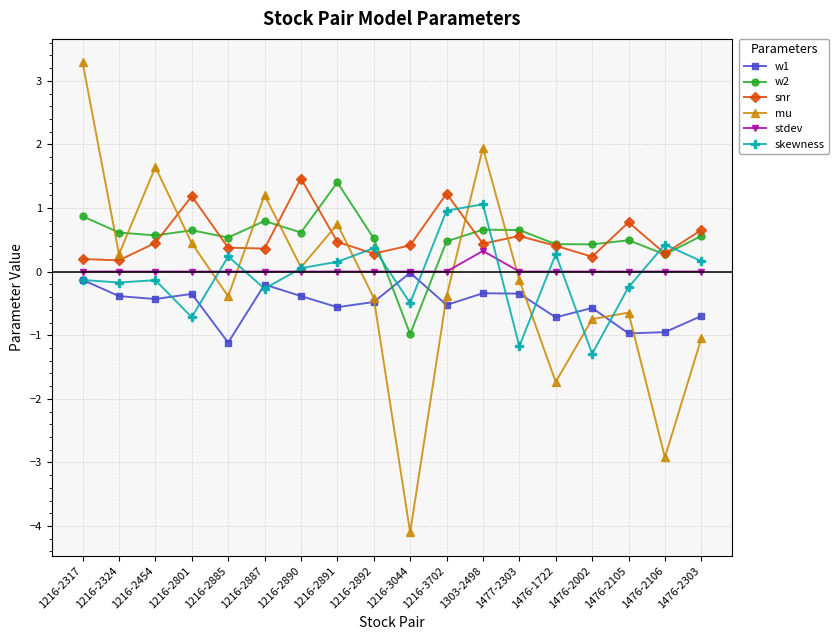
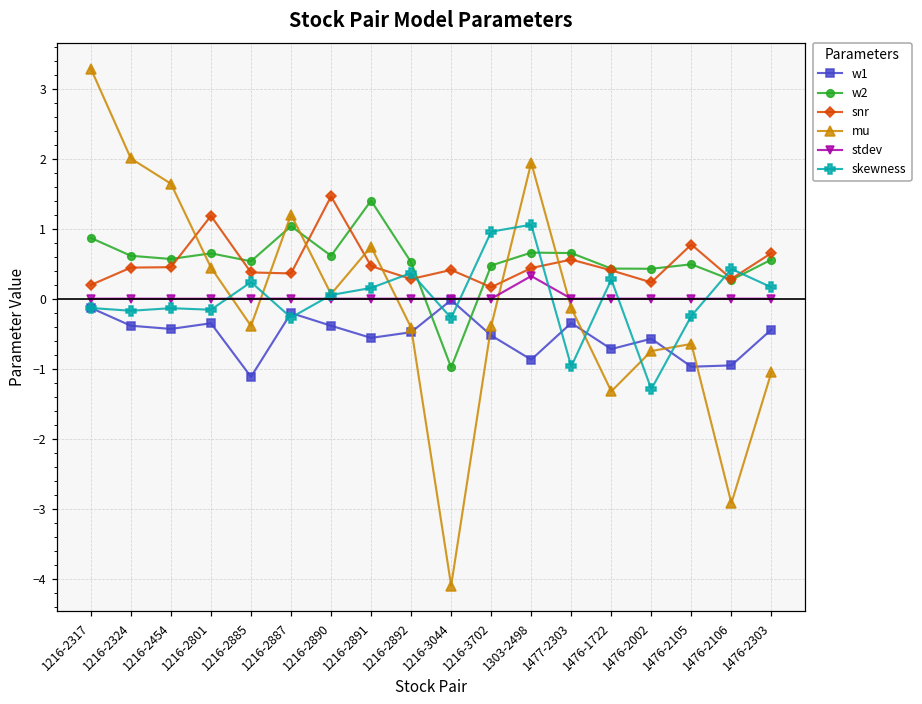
snr, 1216-2324: 0.2 -> 0.4
mu, 1216-2324: 0.3 -> 2.0
skewness, 1216-2801: -0.7 -> -0.2
w2, 1216-2887: 0.8 -> 1.0
skewness, 1216-3044: -0.5 -> -0.3
snr, 1216-3702: 1.2 -> 0.2
w1, 1303-2498: -0.3 -> -0.9
skewness, 1477-2303: -1.2 -> -1.0
mu, 1476-1722: -1.7 -> -1.3
w1, 1476-2303: -0.7 -> -0.4
